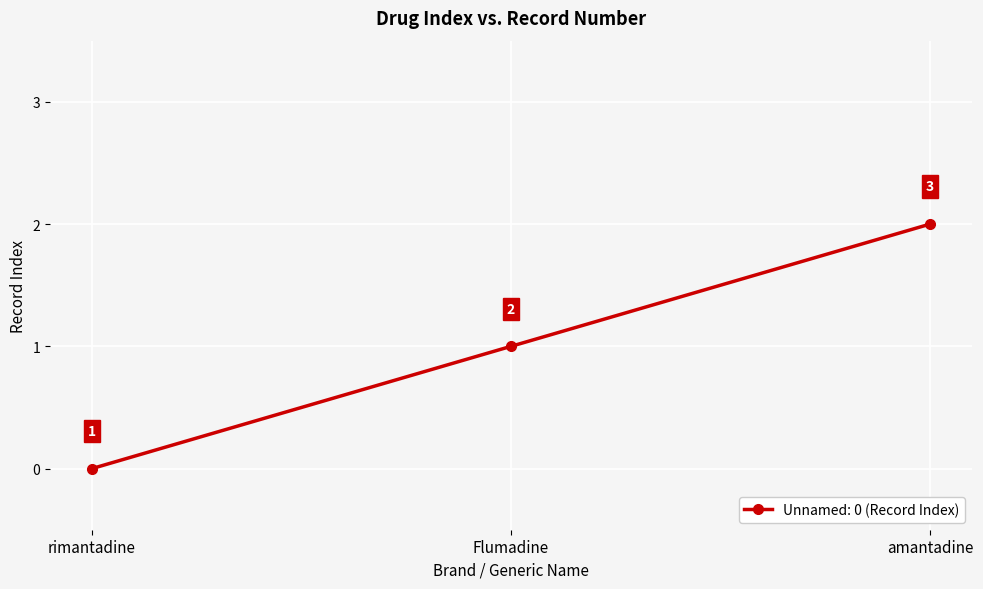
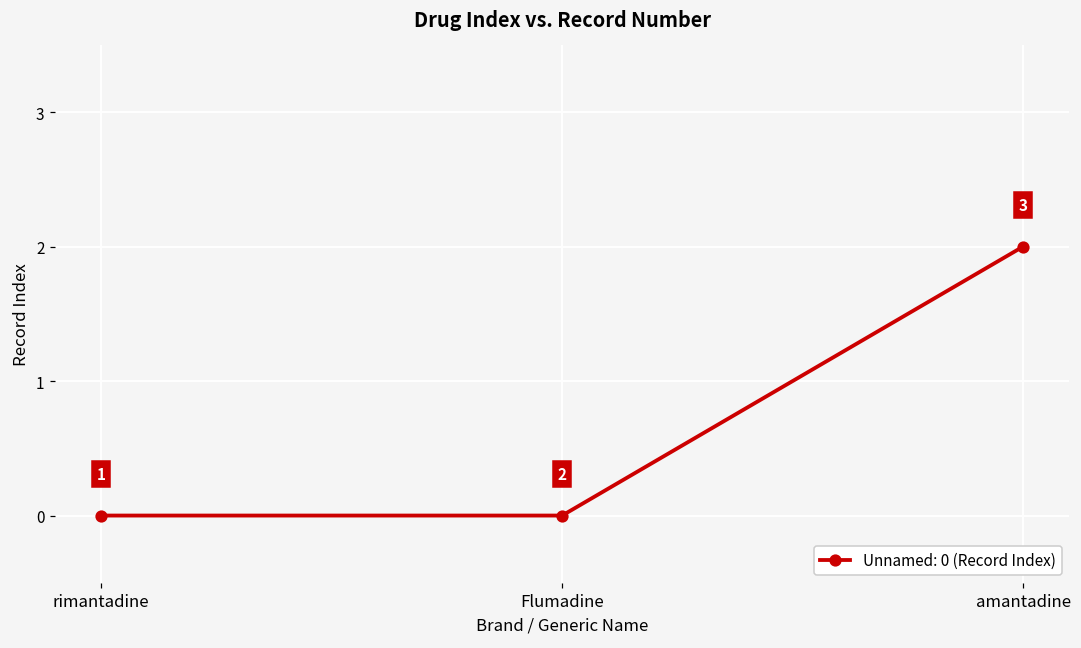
Flumadine: 1 -> 0
